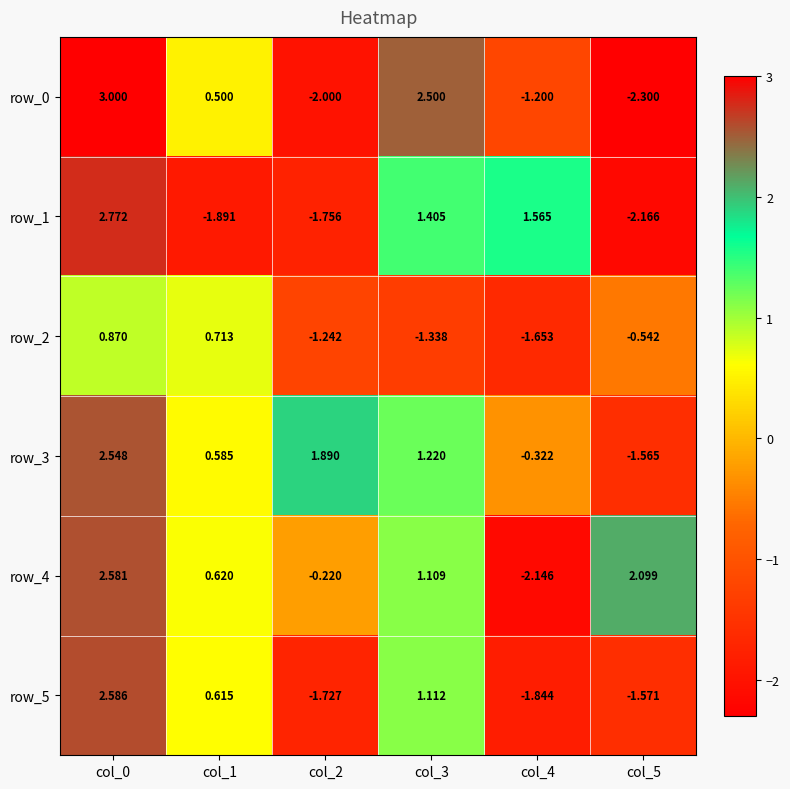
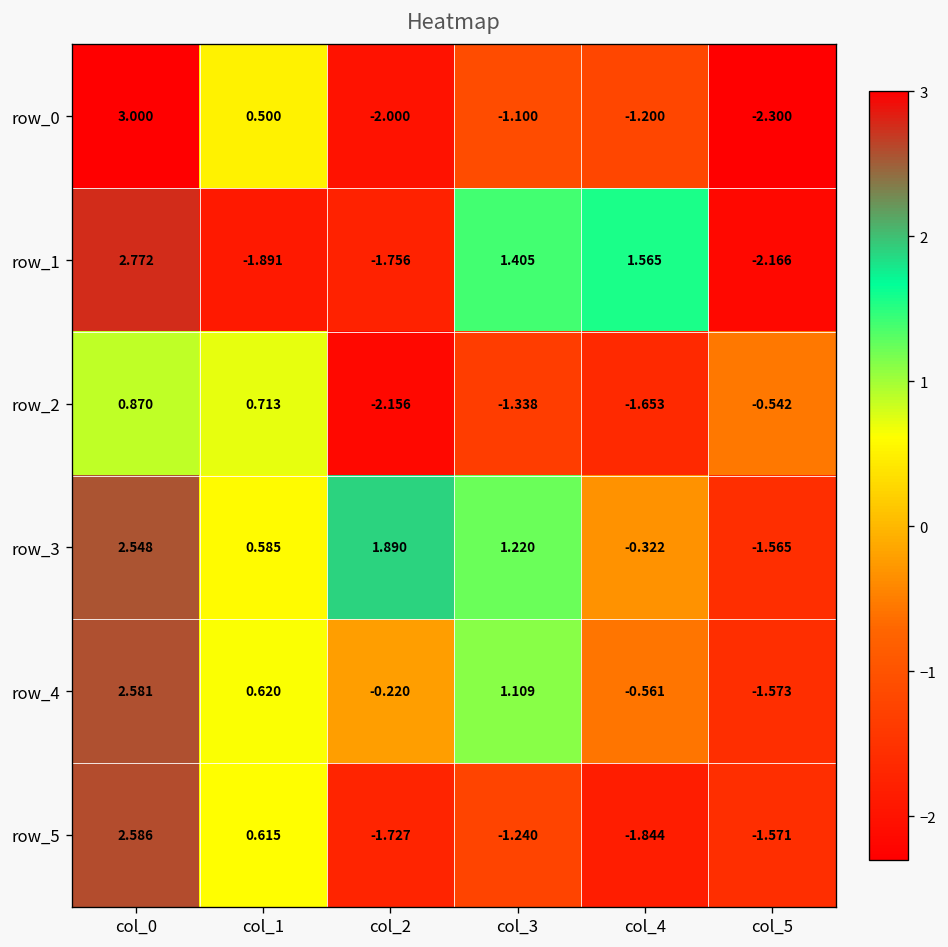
row_0, col_3: 2.500 -> -1.100
row_2, col_2: -1.242 -> -2.156
row_4, col_4: -2.146 -> -0.561
row_4, col_5: 2.099 -> -1.573
row_5, col_3: 1.112 -> -1.240
